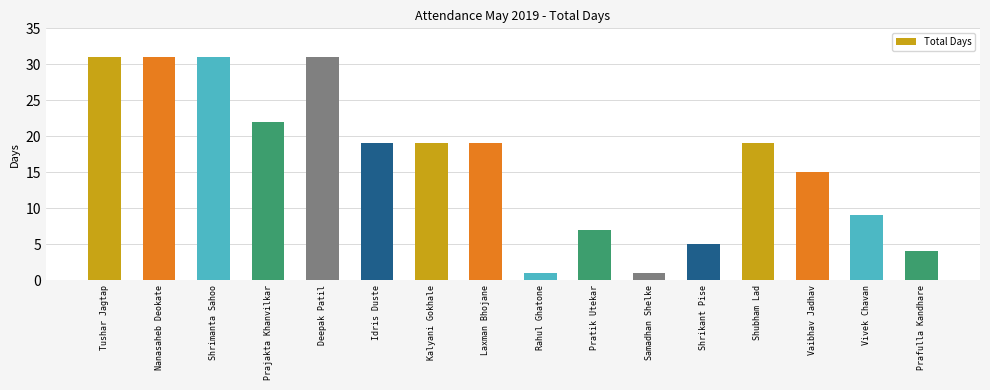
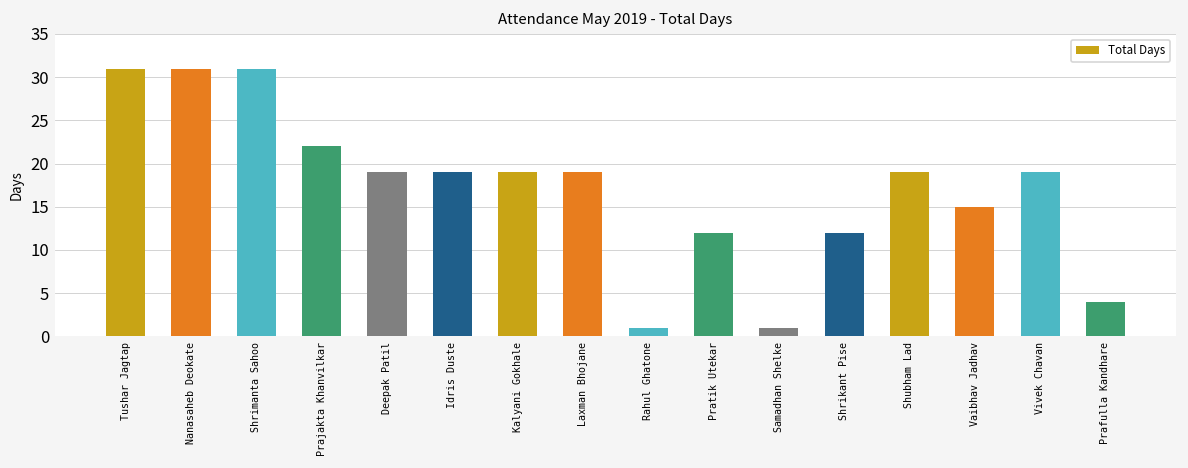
Deepak Patil: 31 -> 19
Pratik Utekar: 7 -> 12
Shrikant Pise: 5 -> 12
Vivek Chavan: 9 -> 19
